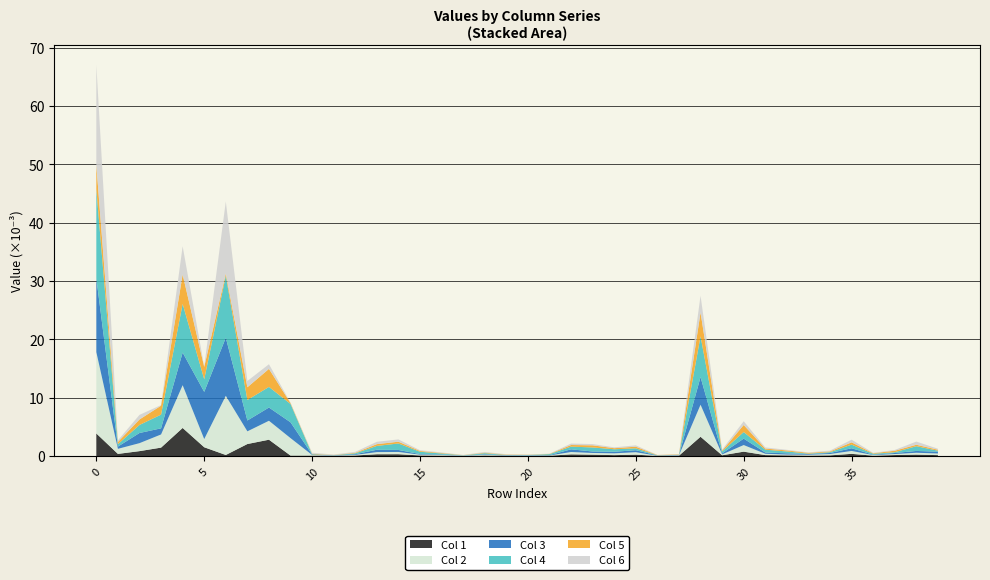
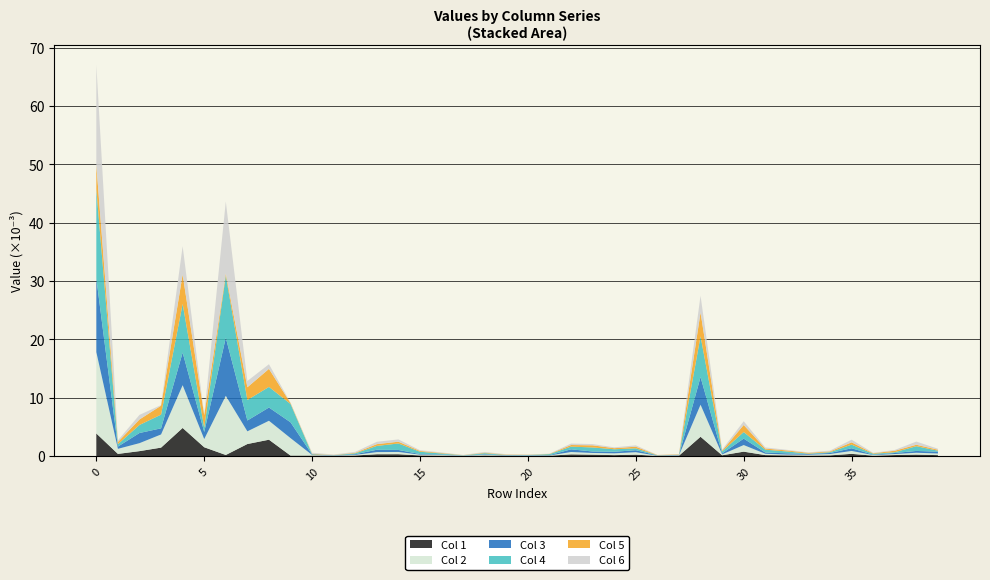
Col 3, 5: 8 -> 1
Col 4, 5: 2 -> 1
